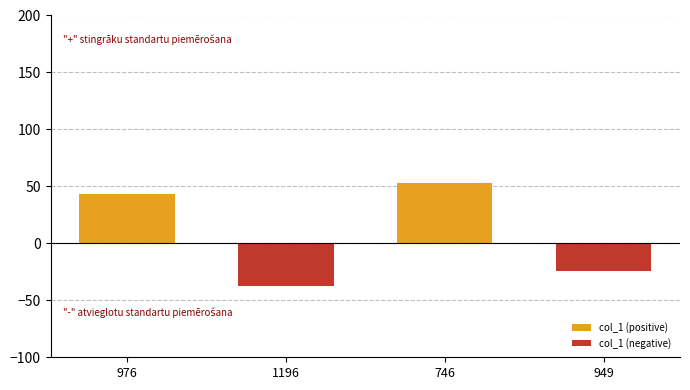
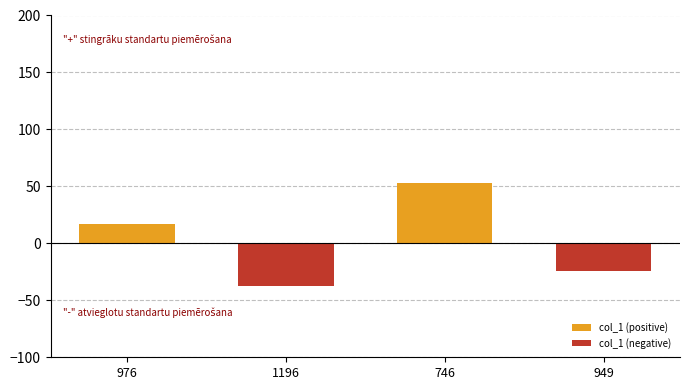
976: 43 -> 17
